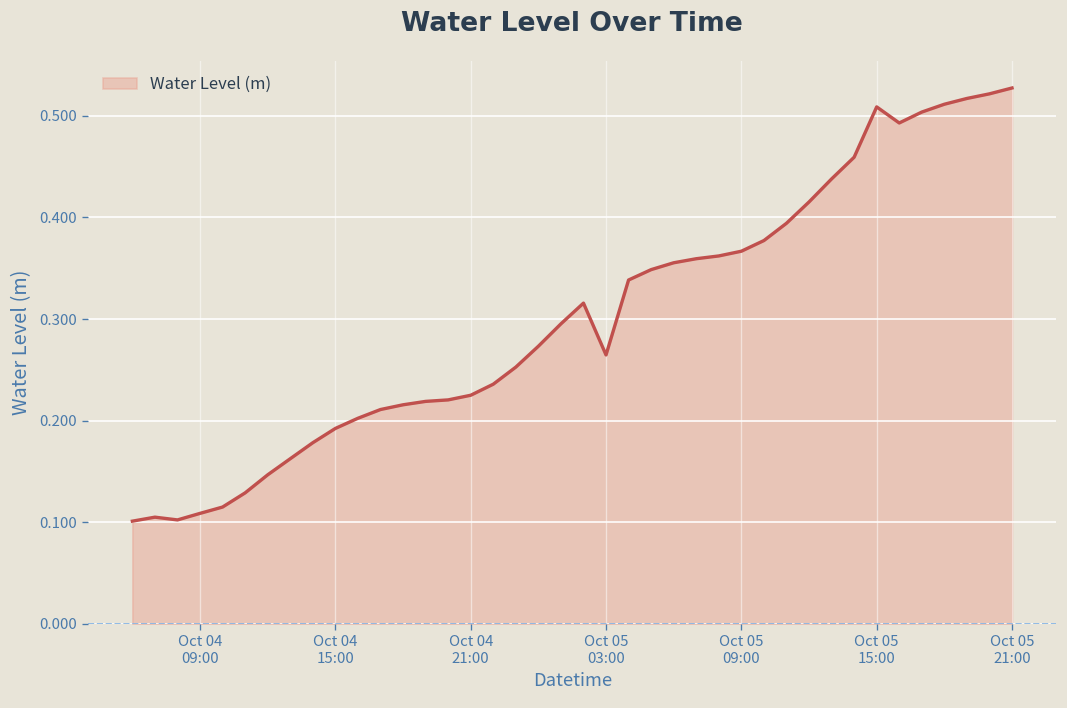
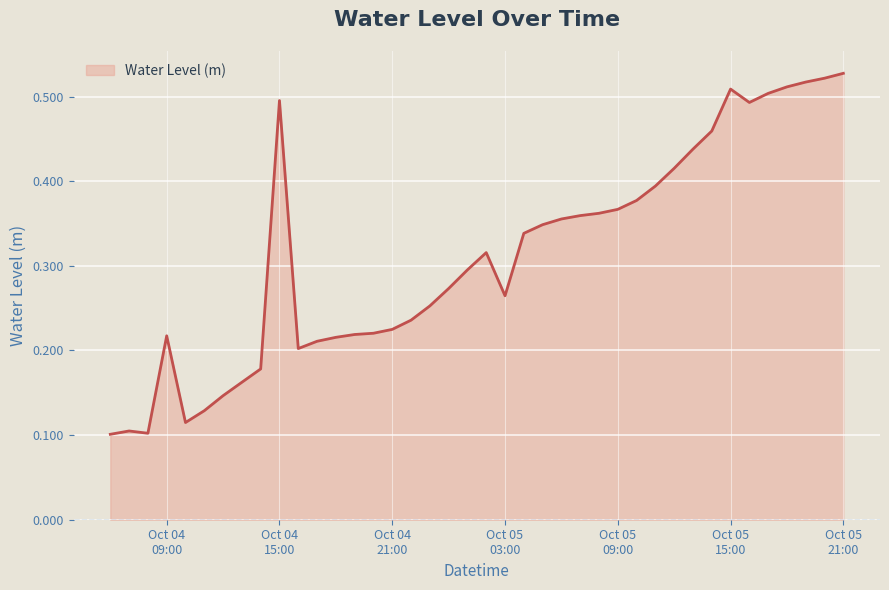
Oct 04 09:00: 0.11 -> 0.22
Oct 04 15:00: 0.19 -> 0.50
